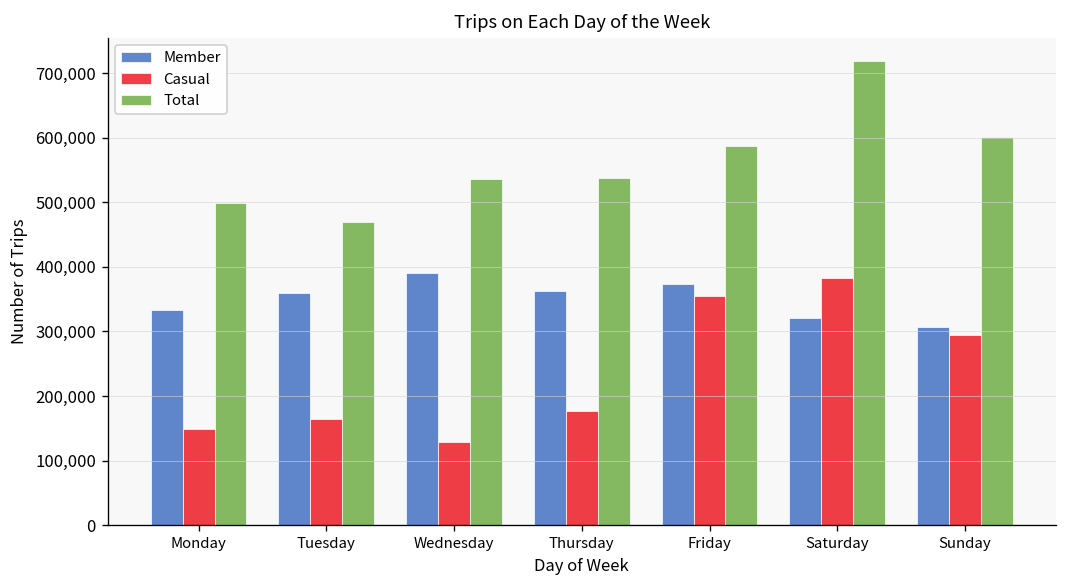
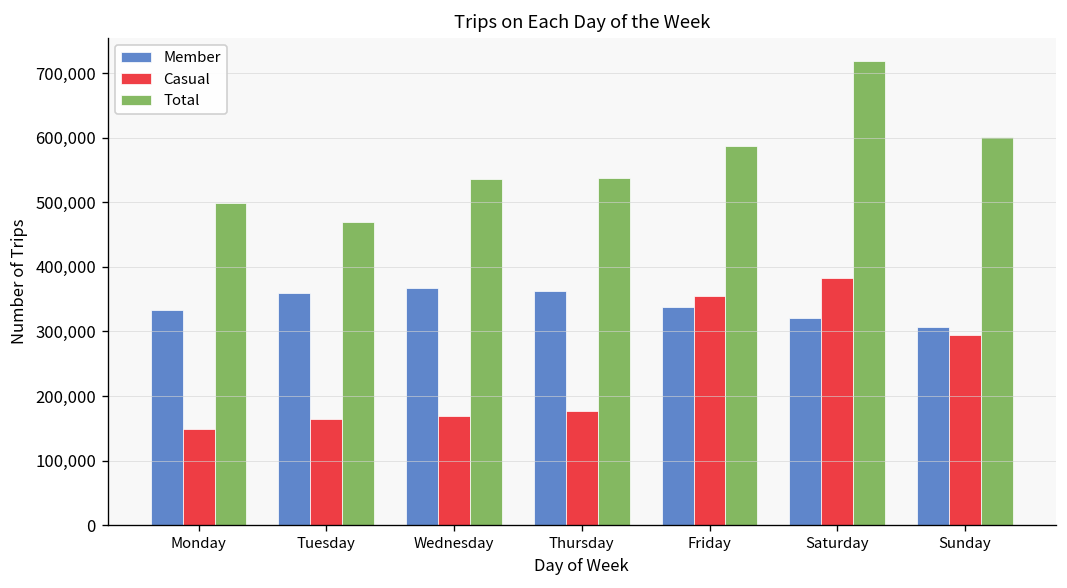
Member, Wednesday: 390,000 -> 370,000
Casual, Wednesday: 130,000 -> 170,000
Member, Friday: 370,000 -> 340,000
